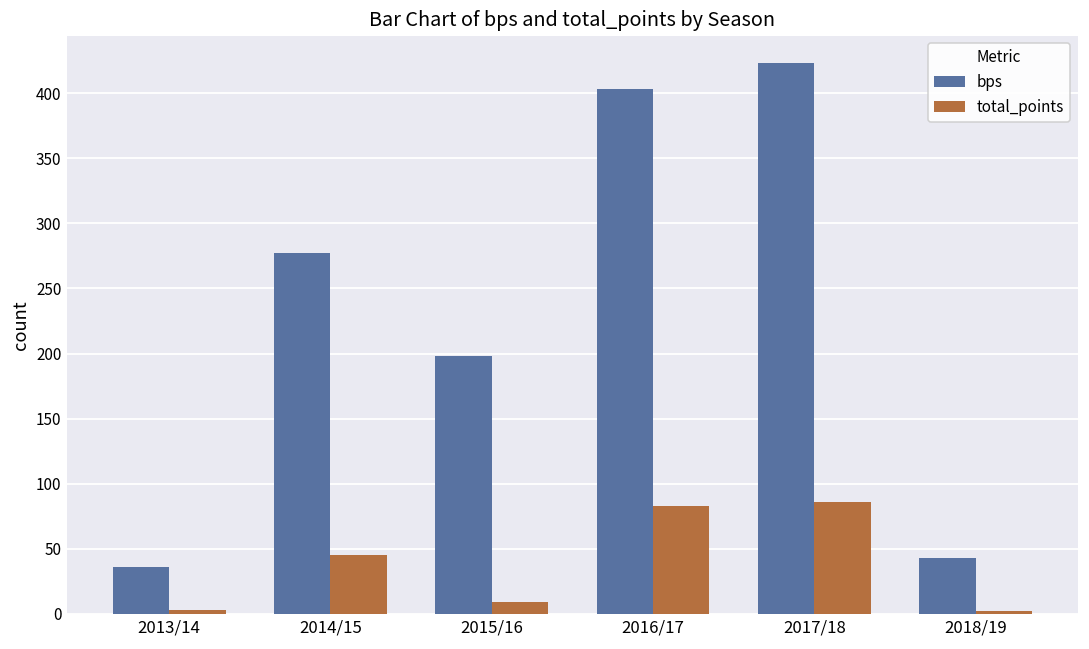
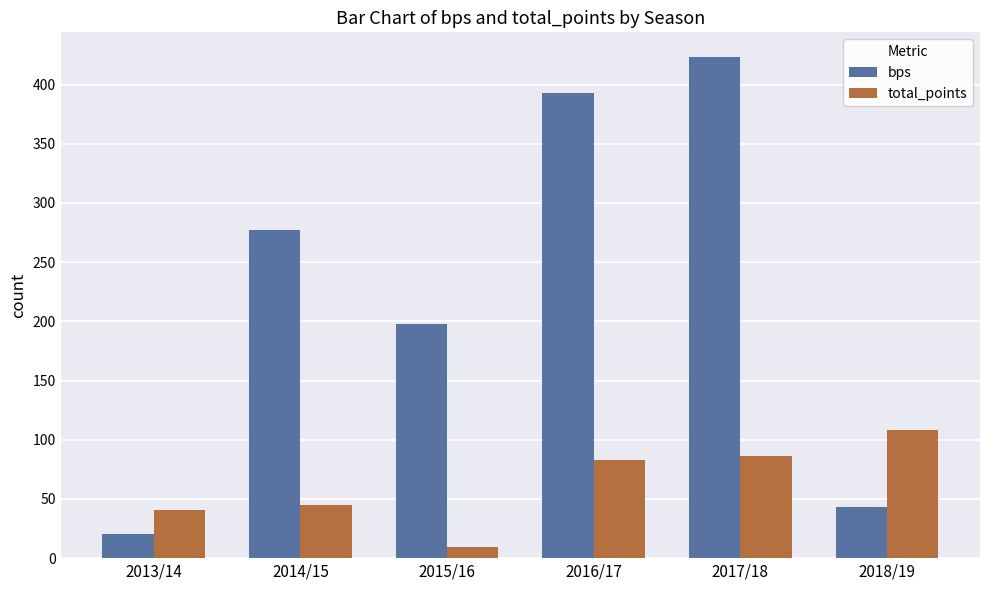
bps, 2013/14: 36 -> 20
total_points, 2013/14: 3 -> 41
bps, 2016/17: 403 -> 393
total_points, 2018/19: 2 -> 108
